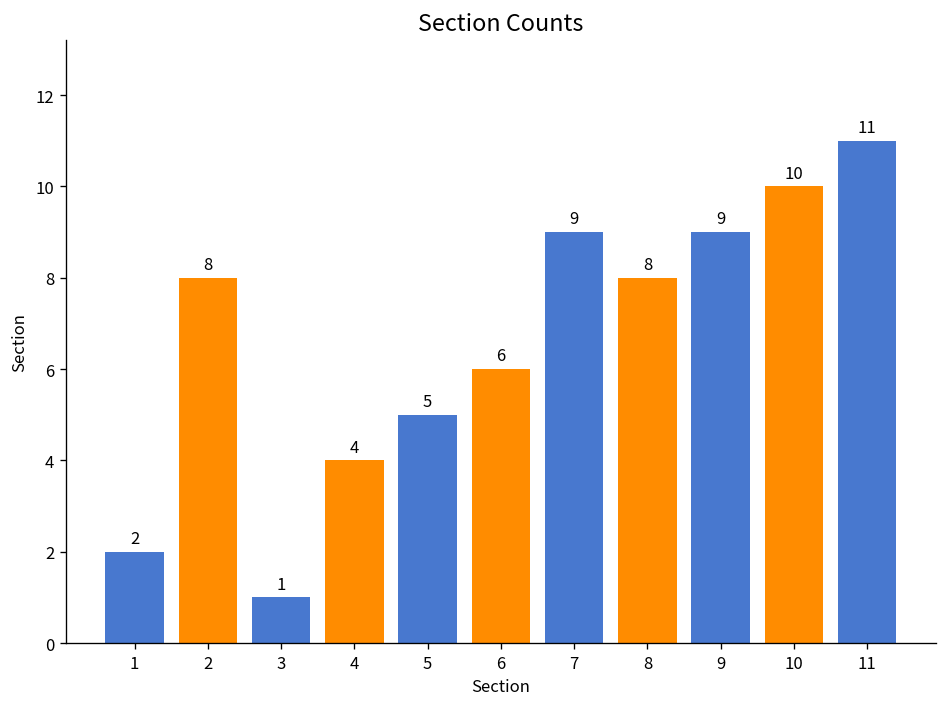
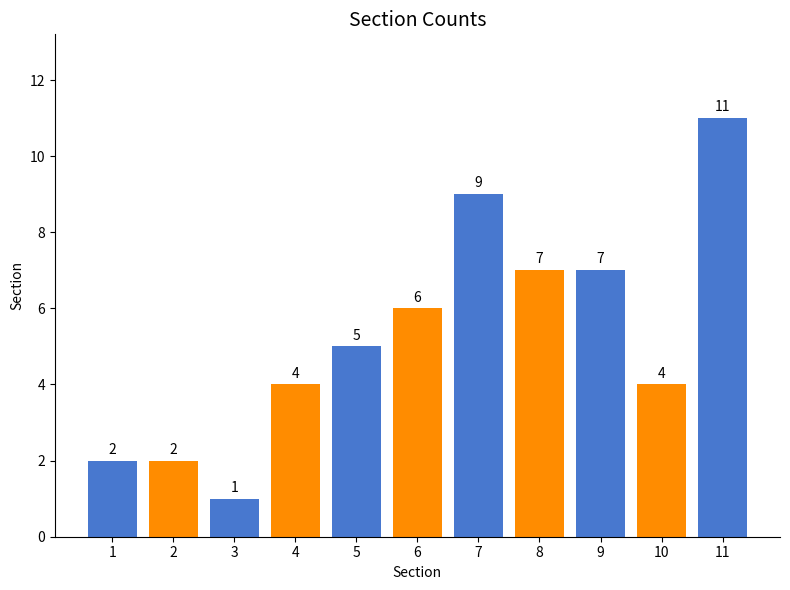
2: 8 -> 2
8: 8 -> 7
9: 9 -> 7
10: 10 -> 4
